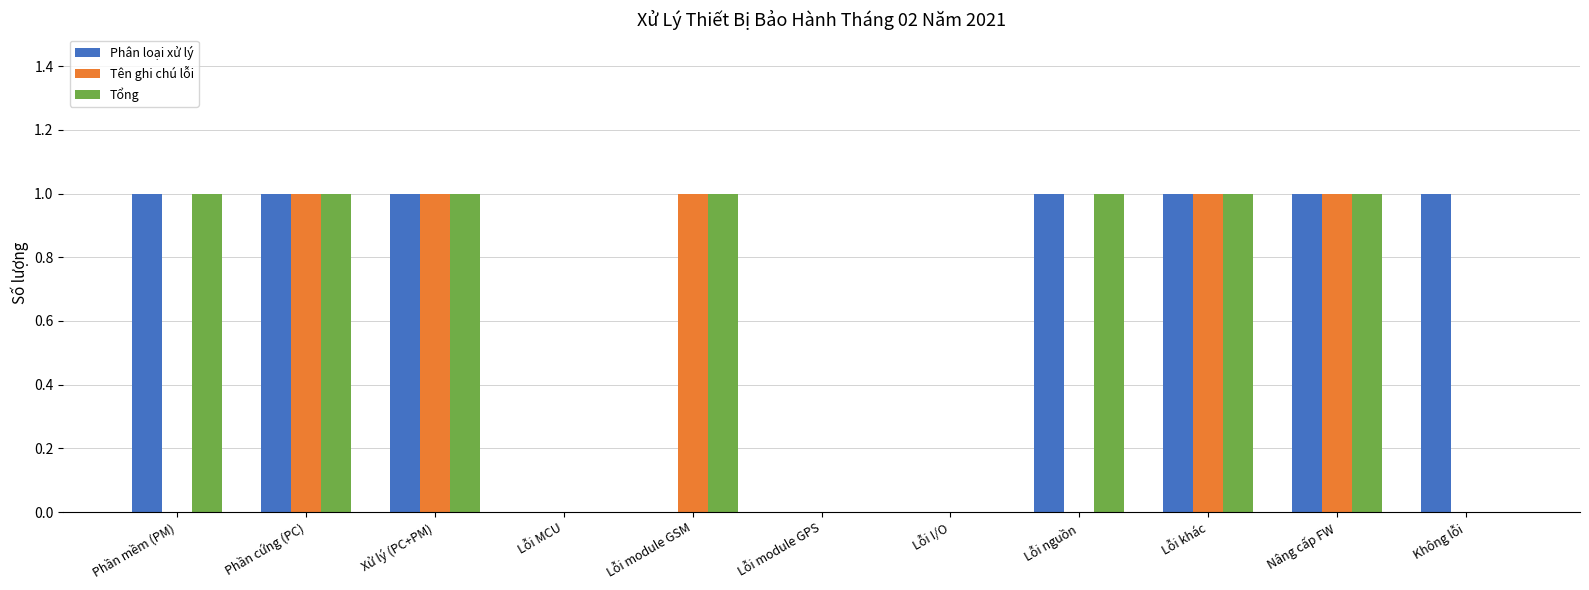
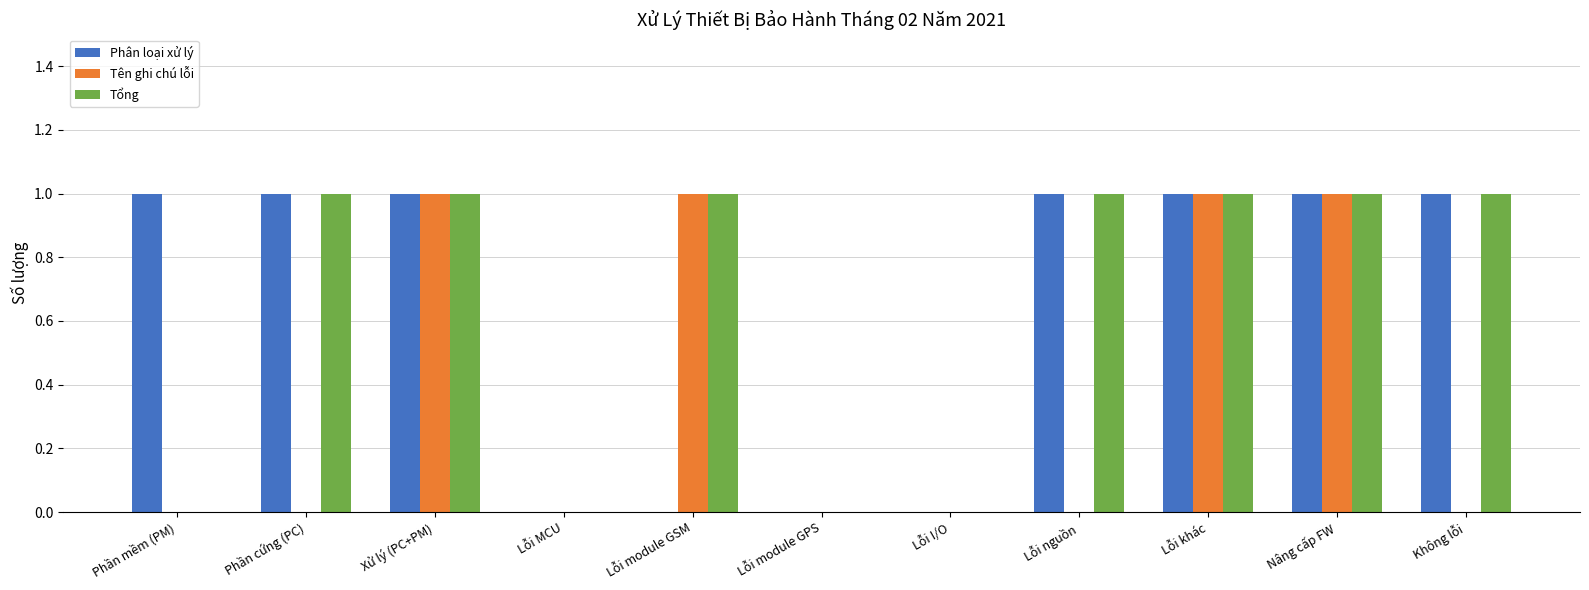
Tổng, Phần mềm (PM): 1 -> 0
Tên ghi chú lỗi, Phần cứng (PC): 1 -> 0
Tổng, Không lỗi: 0 -> 1
